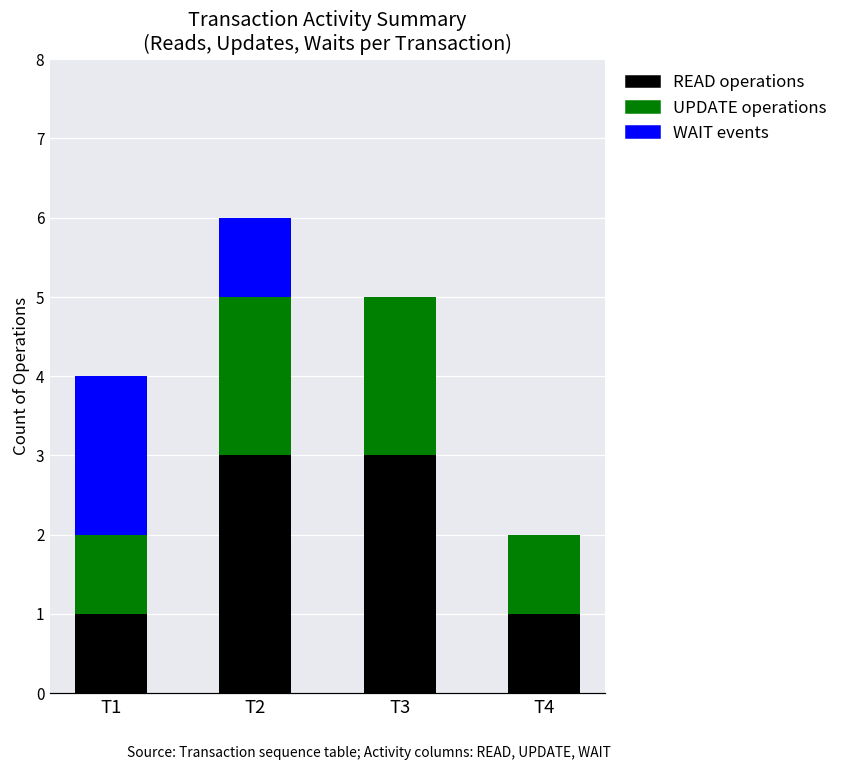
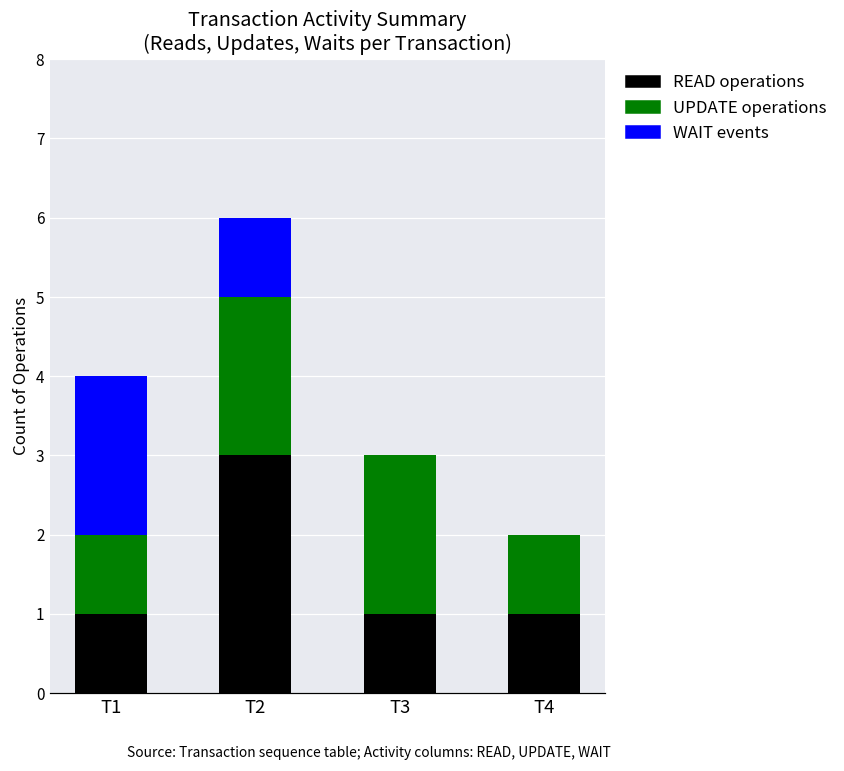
READ operations, T3: 3 -> 1
